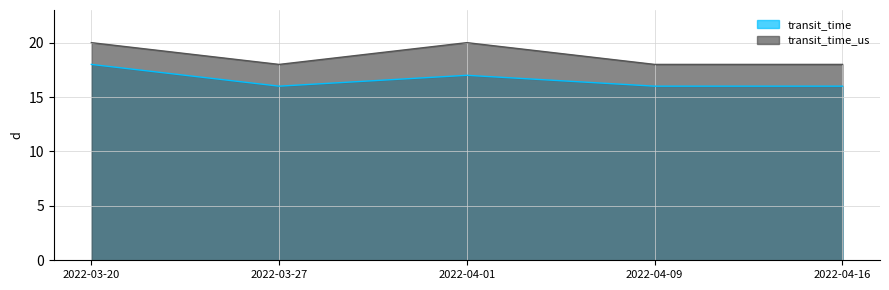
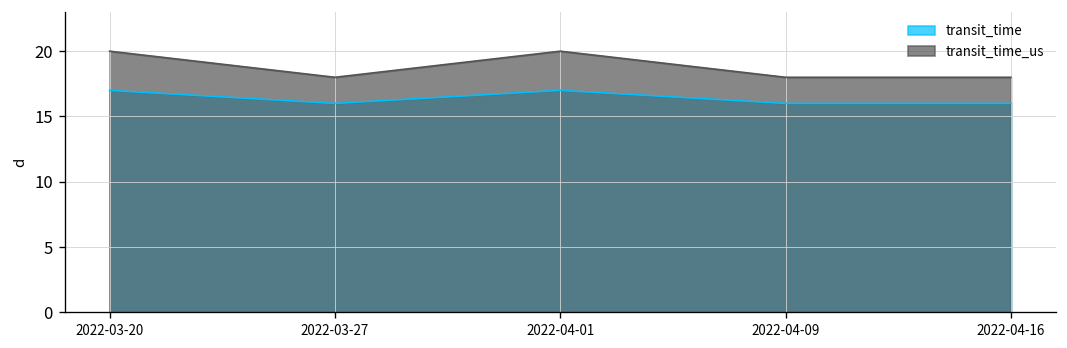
transit_time, 2022-03-20: 18 -> 17
